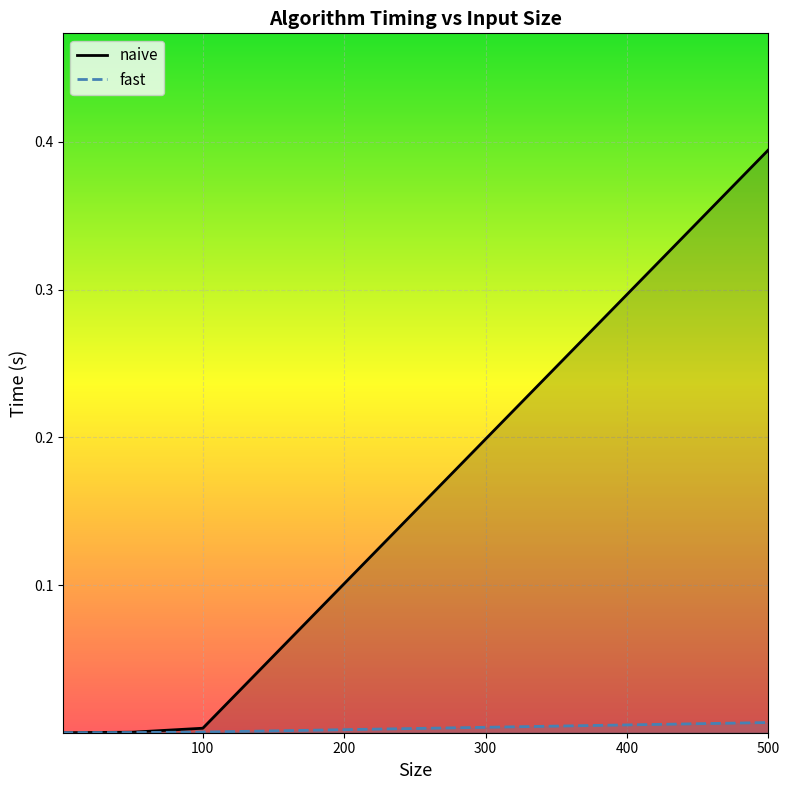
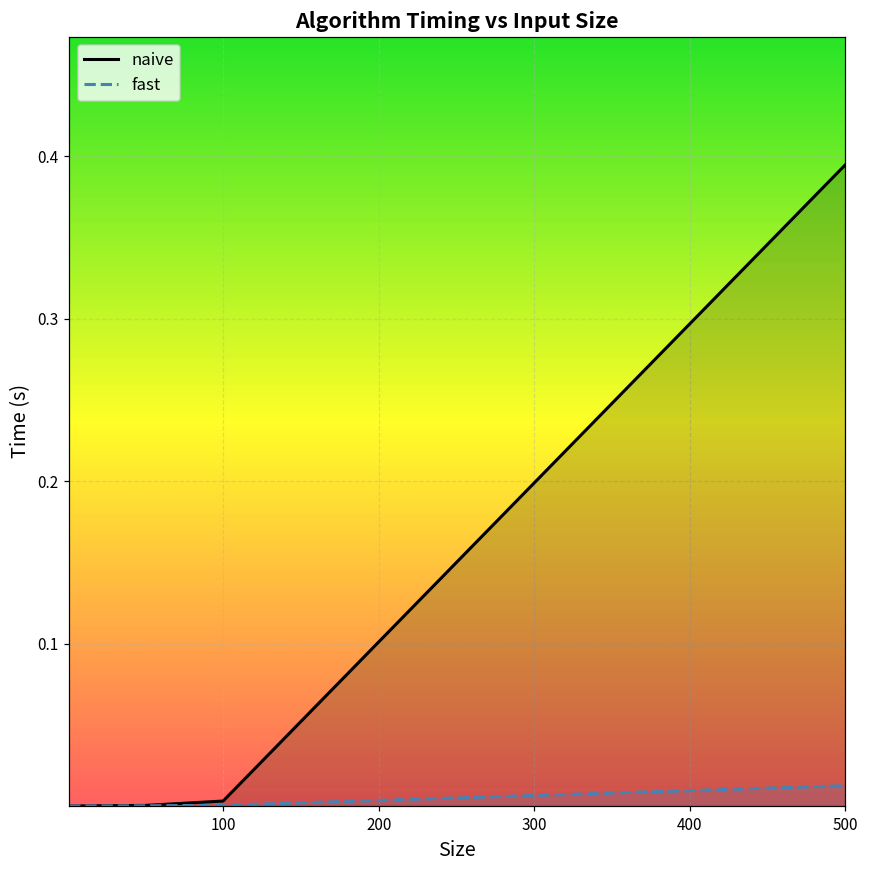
fast, 500: 0.007 -> 0.013
